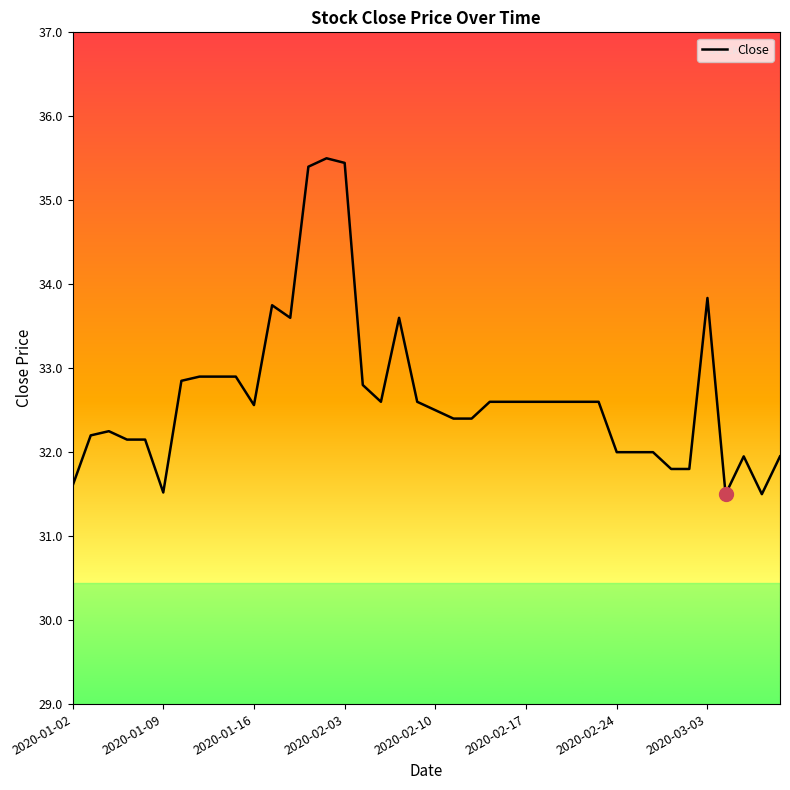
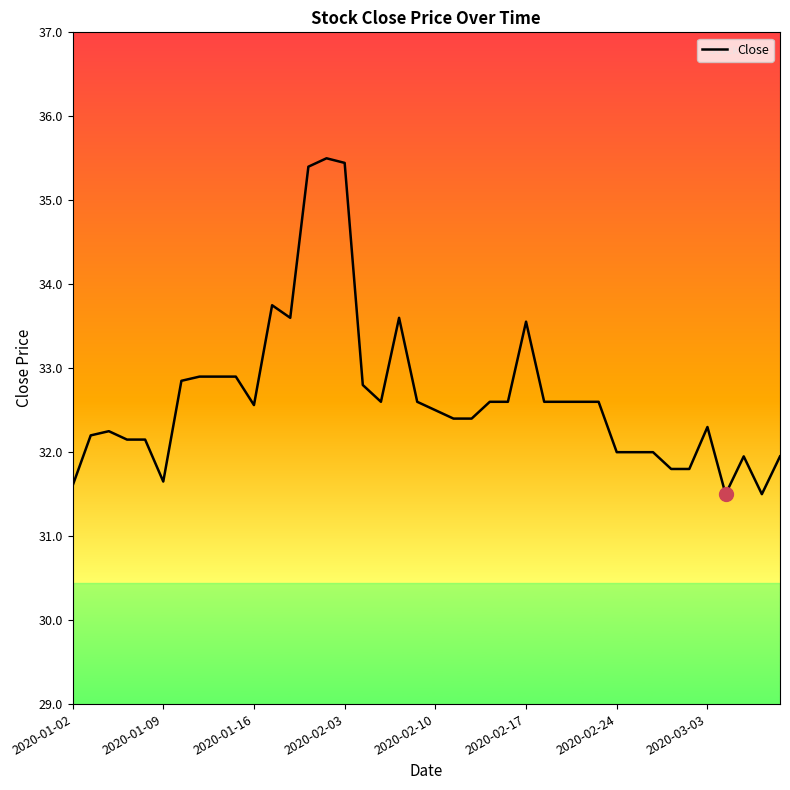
Close, 2020-01-09: 31.5 -> 31.7
Close, 2020-02-17: 32.6 -> 33.6
Close, 2020-03-03: 33.8 -> 32.3
